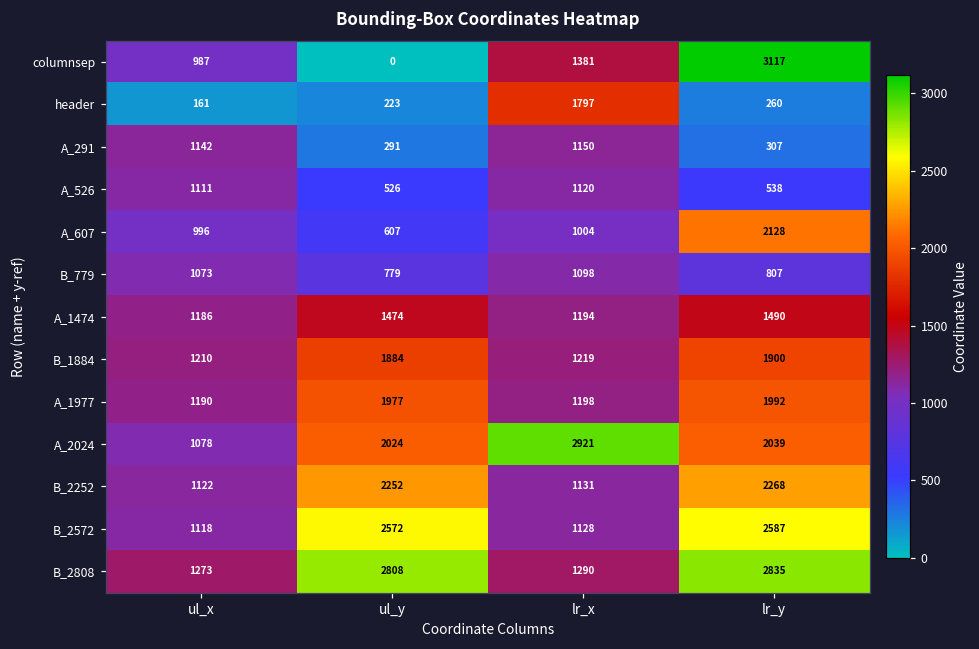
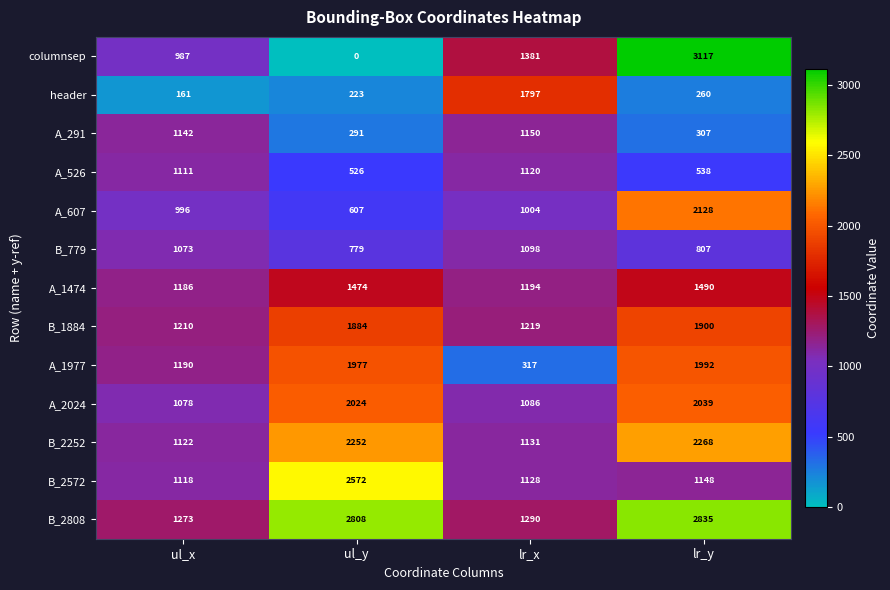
A_1977, lr_x: 1198 -> 317
A_2024, lr_x: 2921 -> 1086
B_2572, lr_y: 2587 -> 1148
